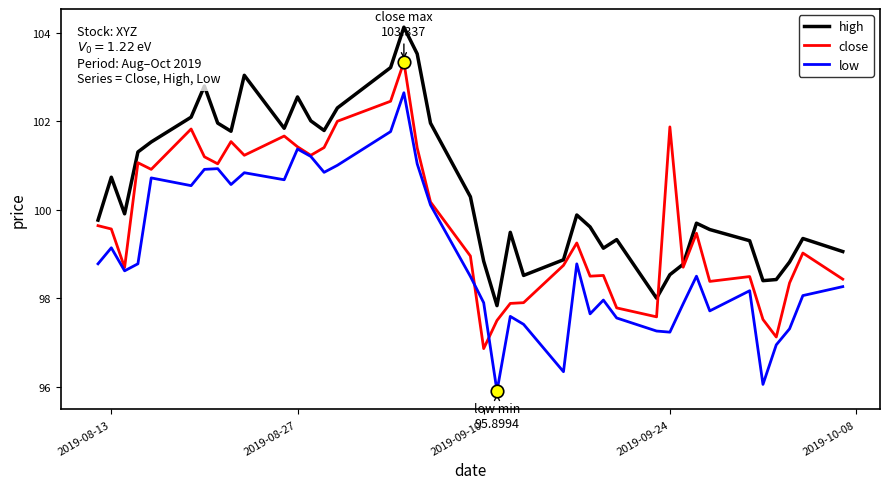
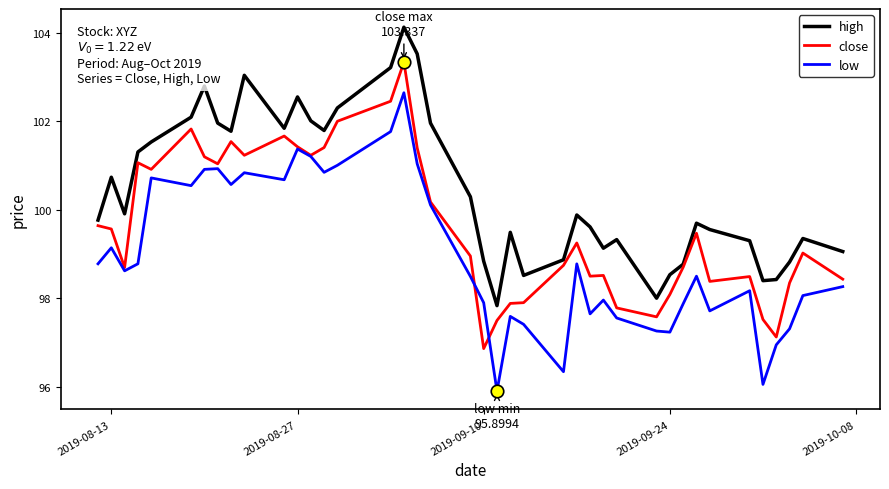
close, 2019-09-24: 101.9 -> 98.1
